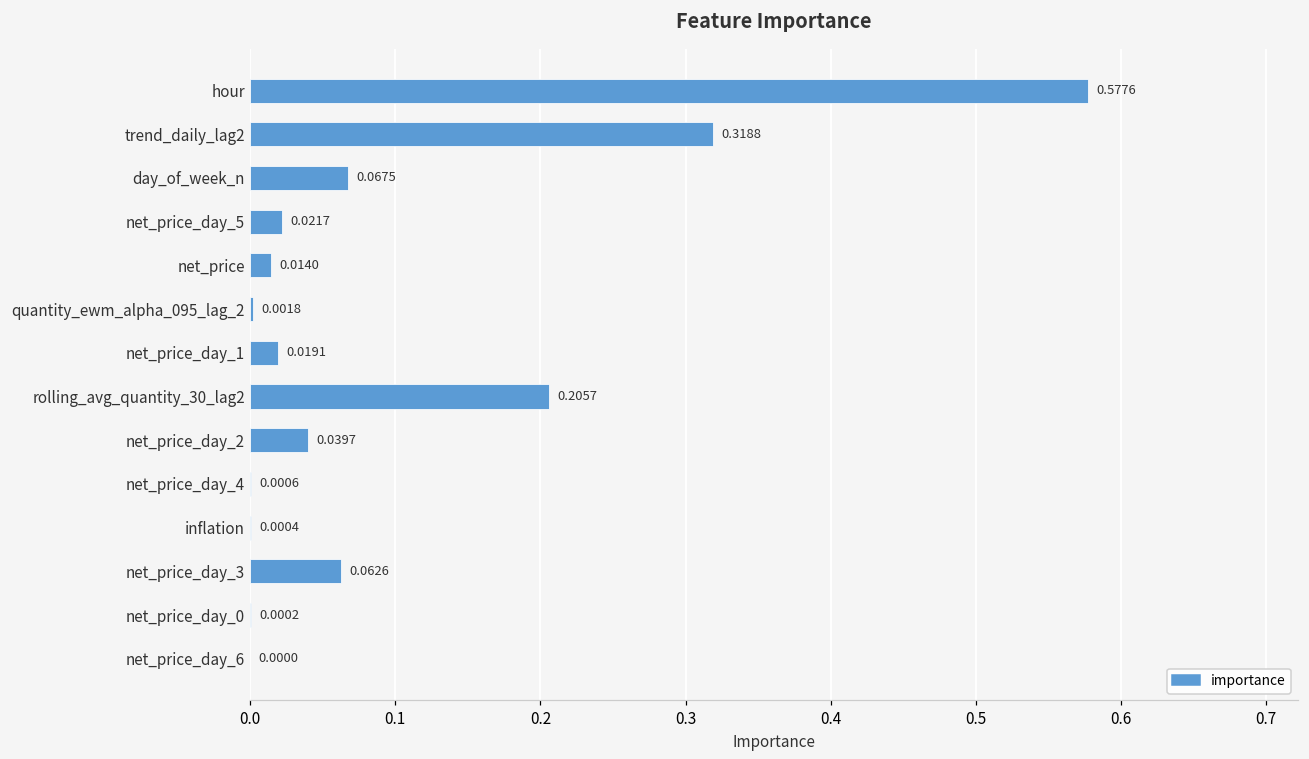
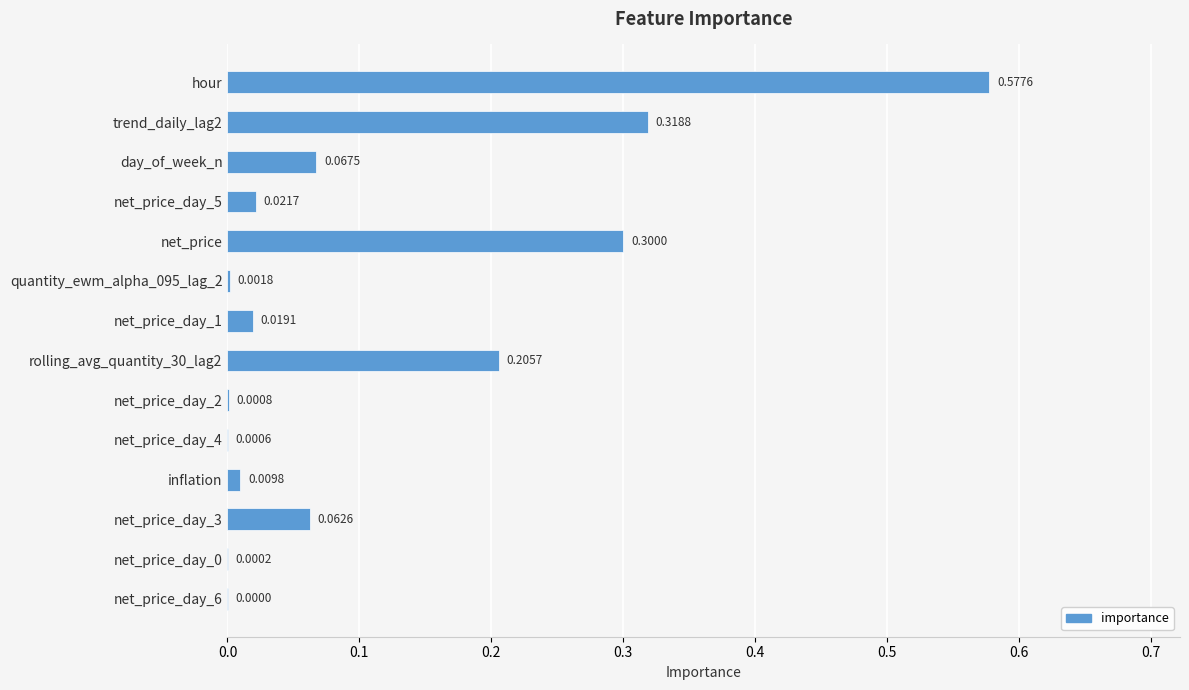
net_price: 0.0140 -> 0.3000
net_price_day_2: 0.0397 -> 0.0008
inflation: 0.0004 -> 0.0098
